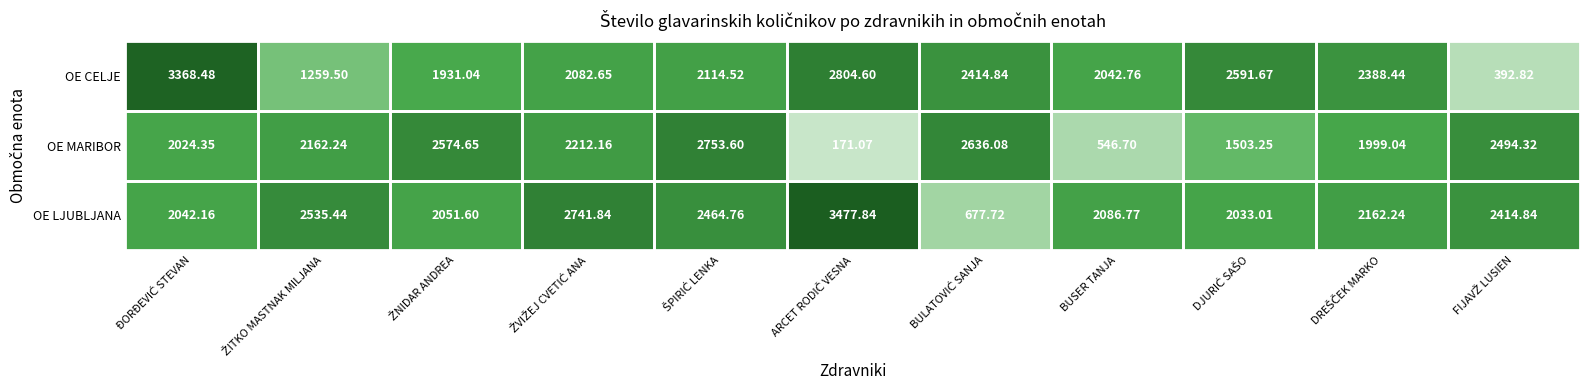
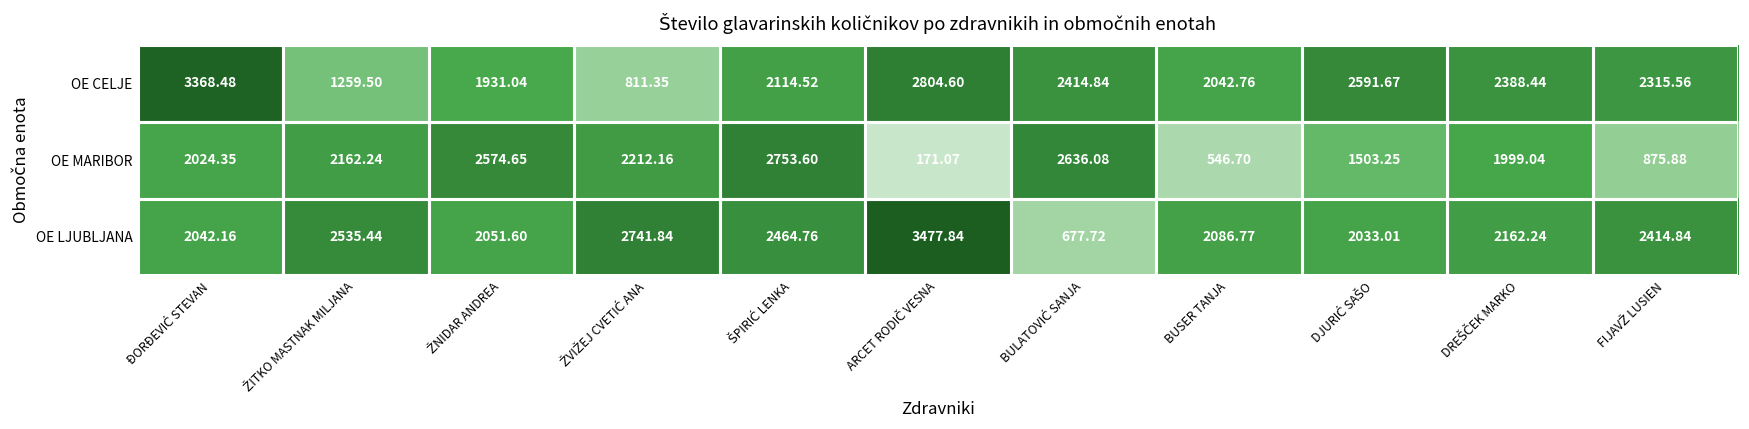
OE CELJE, ŽVIŽEJ CVETIĆ ANA: 2082.65 -> 811.35
OE CELJE, FIJAVŽ LUSIEN: 392.82 -> 2315.56
OE MARIBOR, FIJAVŽ LUSIEN: 2494.32 -> 875.88
